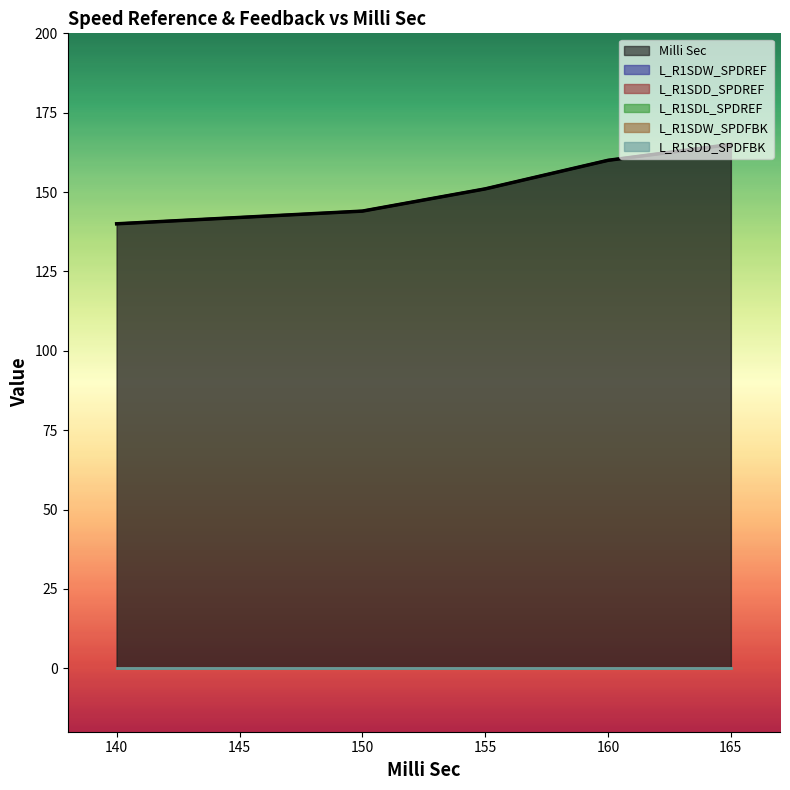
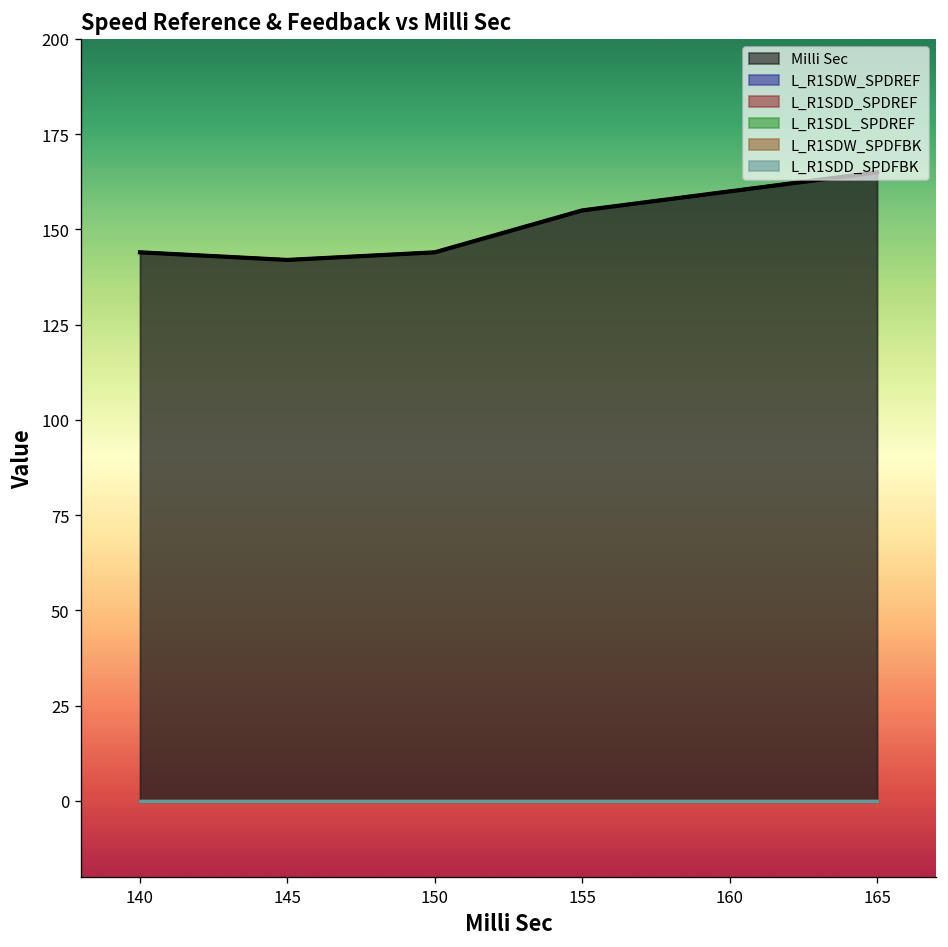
Milli Sec, 140: 140 -> 144
Milli Sec, 155: 151 -> 155
